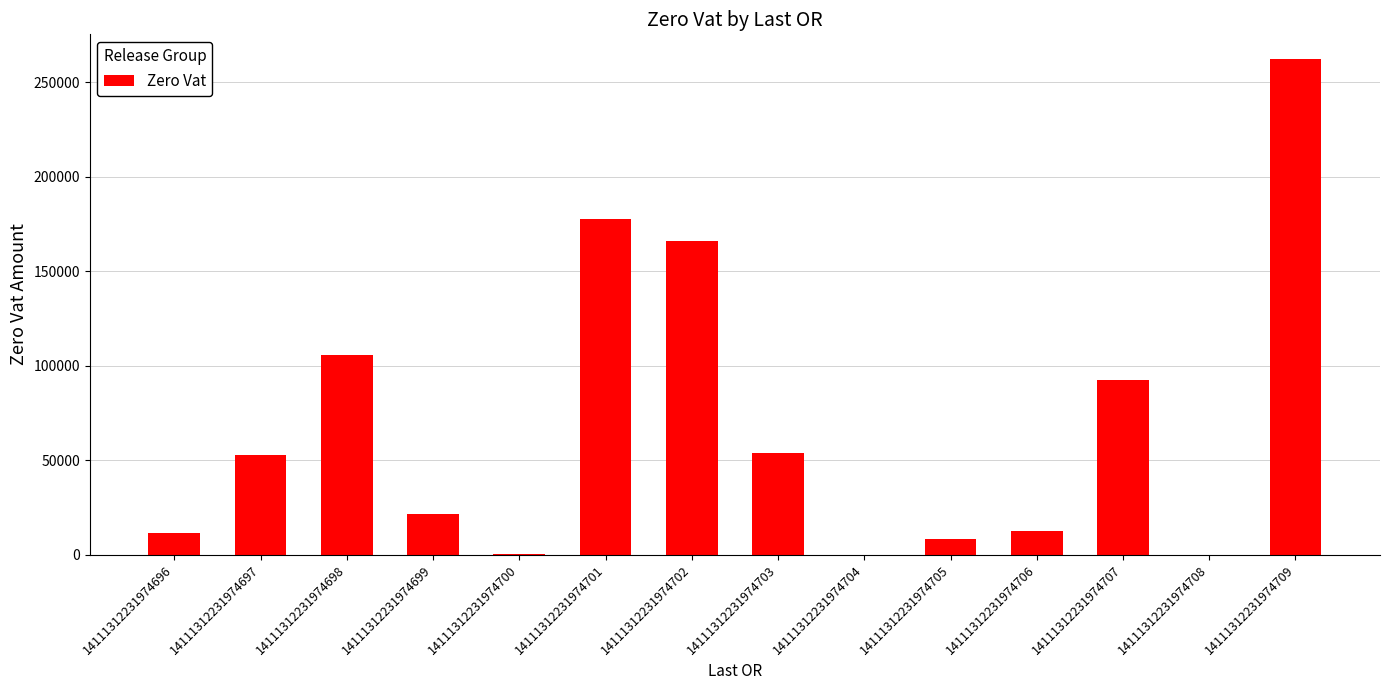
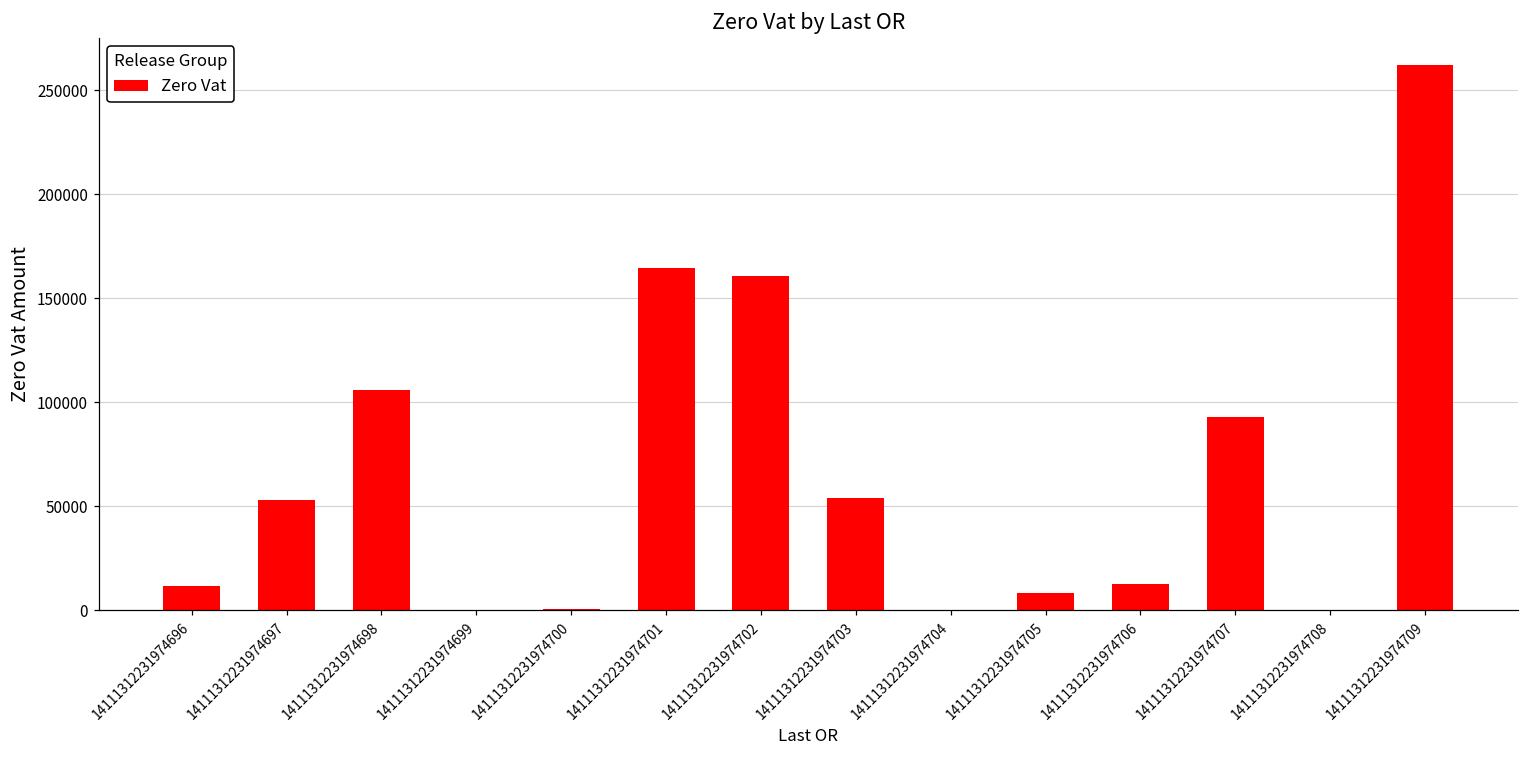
14111312231974699: 22000 -> 0
14111312231974701: 178000 -> 165000
14111312231974702: 166000 -> 161000
